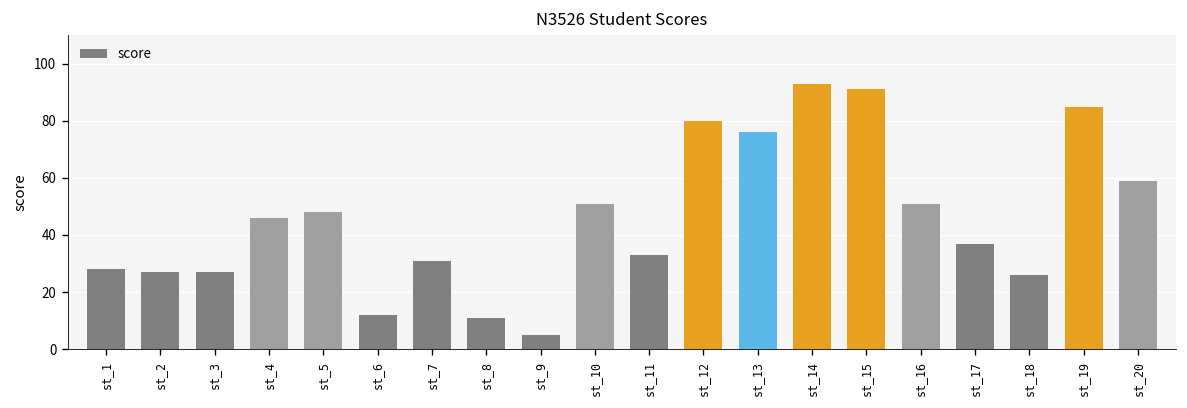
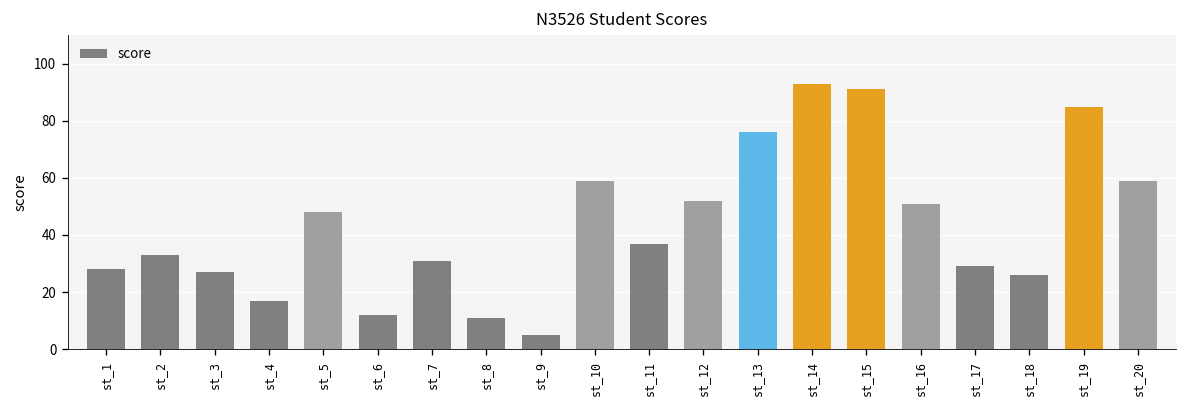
st_2: 27 -> 33
st_4: 46 -> 17
st_10: 51 -> 59
st_11: 33 -> 37
st_12: 80 -> 52
st_17: 37 -> 29
